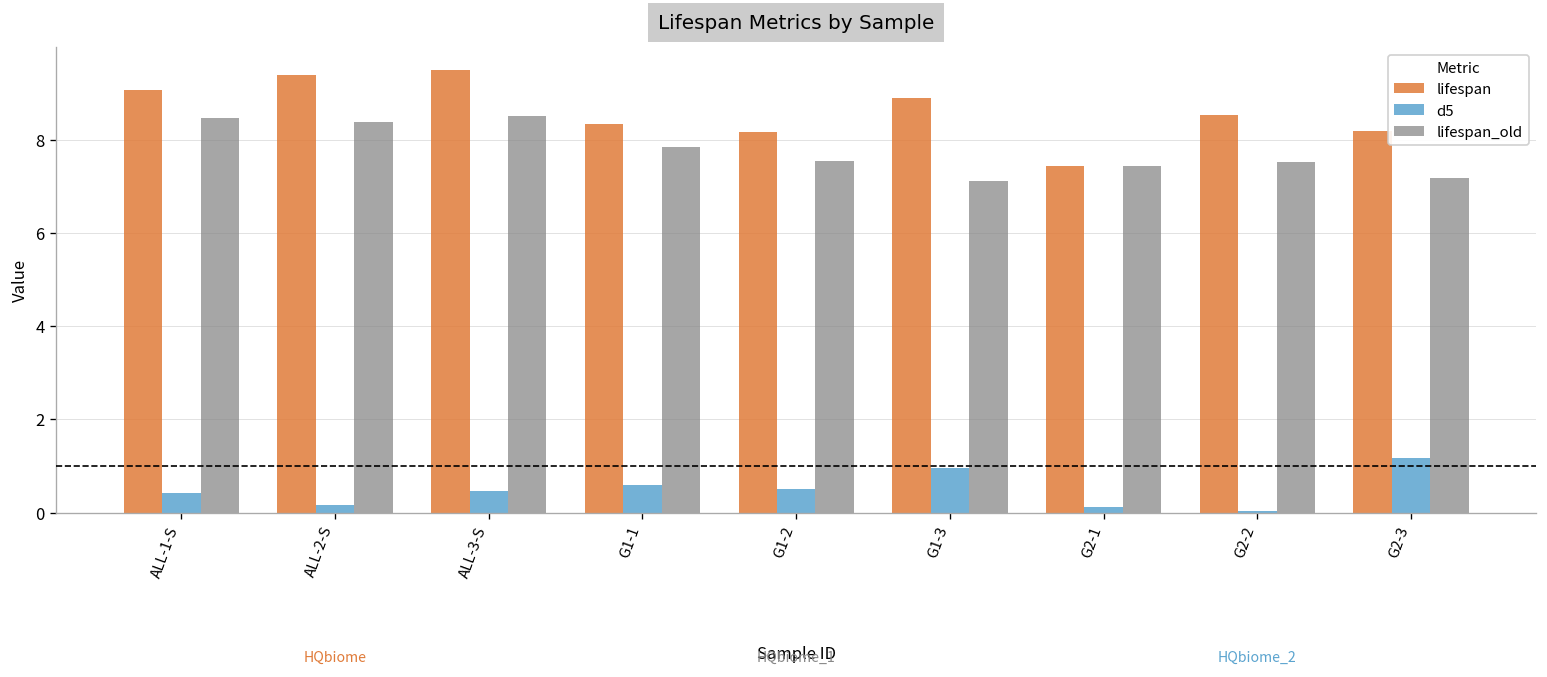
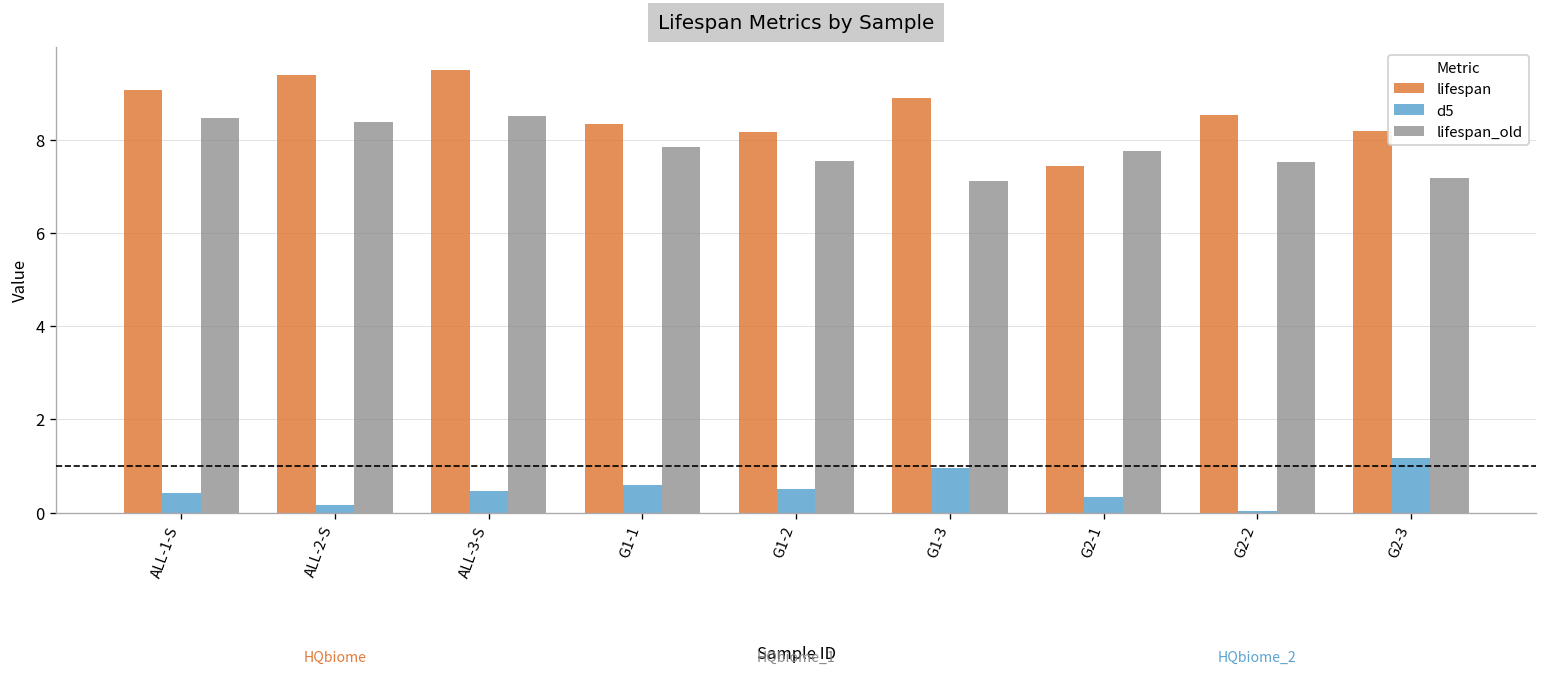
d5, G2-1: 0.1 -> 0.3
lifespan_old, G2-1: 7.4 -> 7.8
